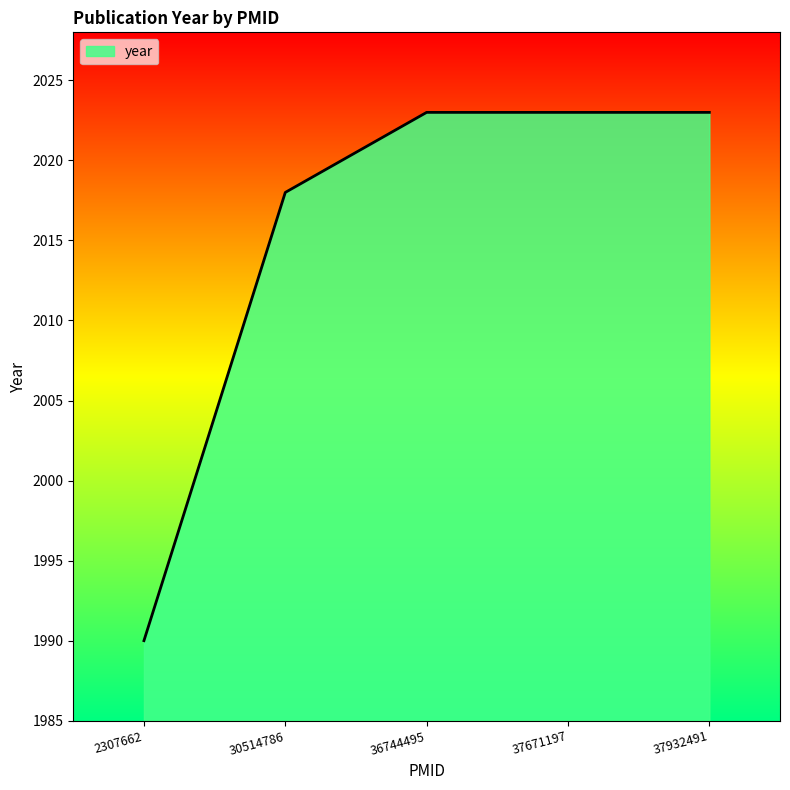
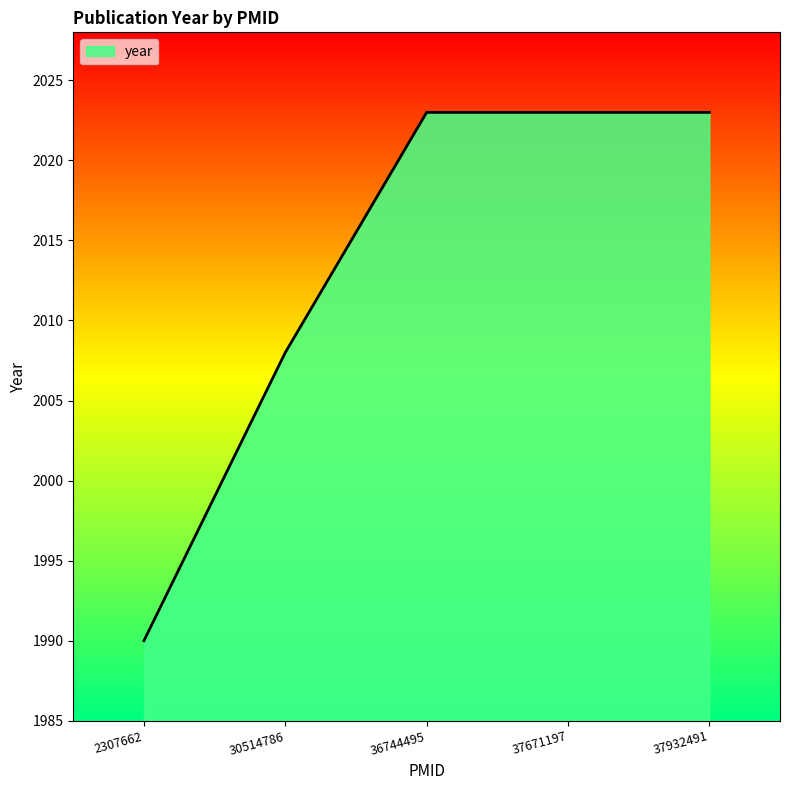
30514786: 2018 -> 2008
